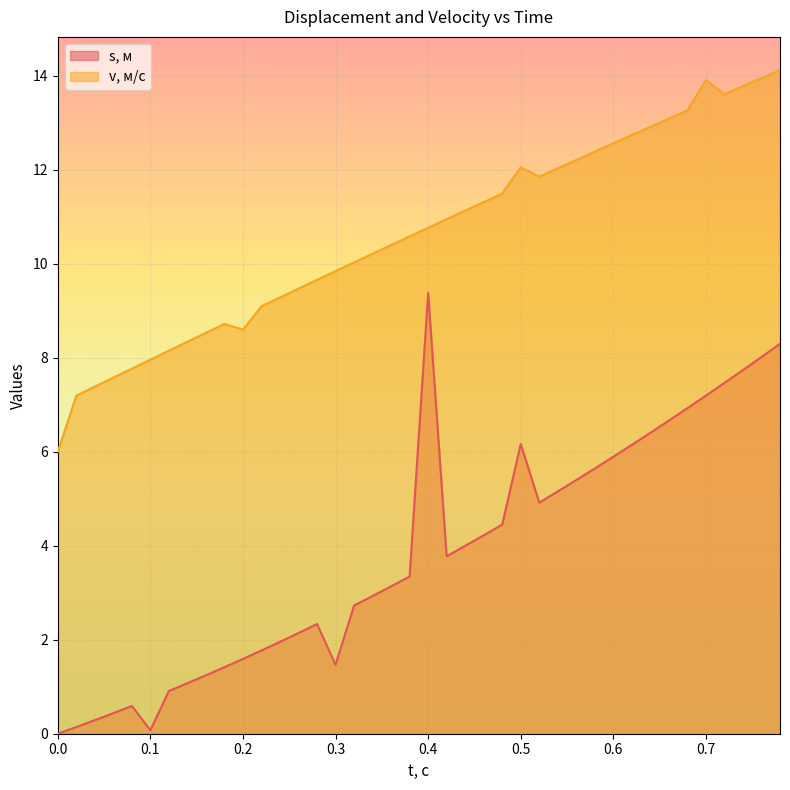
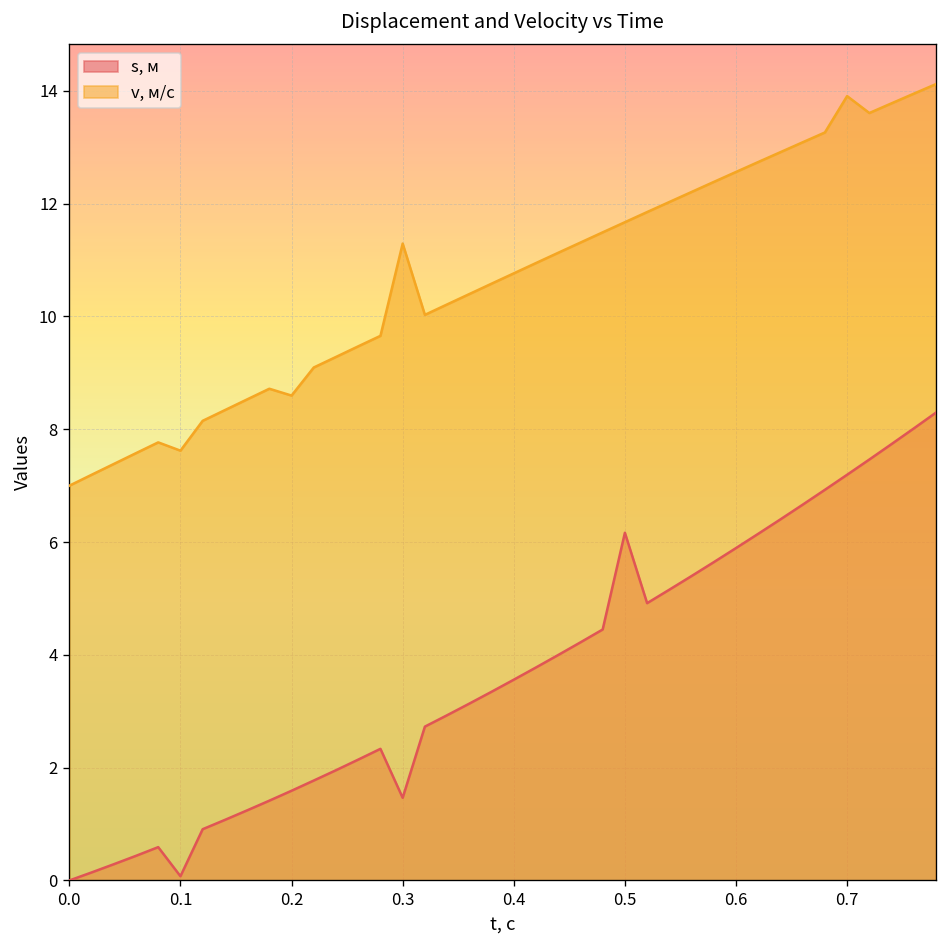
v, м/с, 0.0: 6 -> 7
v, м/с, 0.1: 8.0 -> 7.6
v, м/с, 0.3: 9.8 -> 11.3
s, м, 0.4: 9.4 -> 3.6
v, м/с, 0.5: 12.1 -> 11.7
